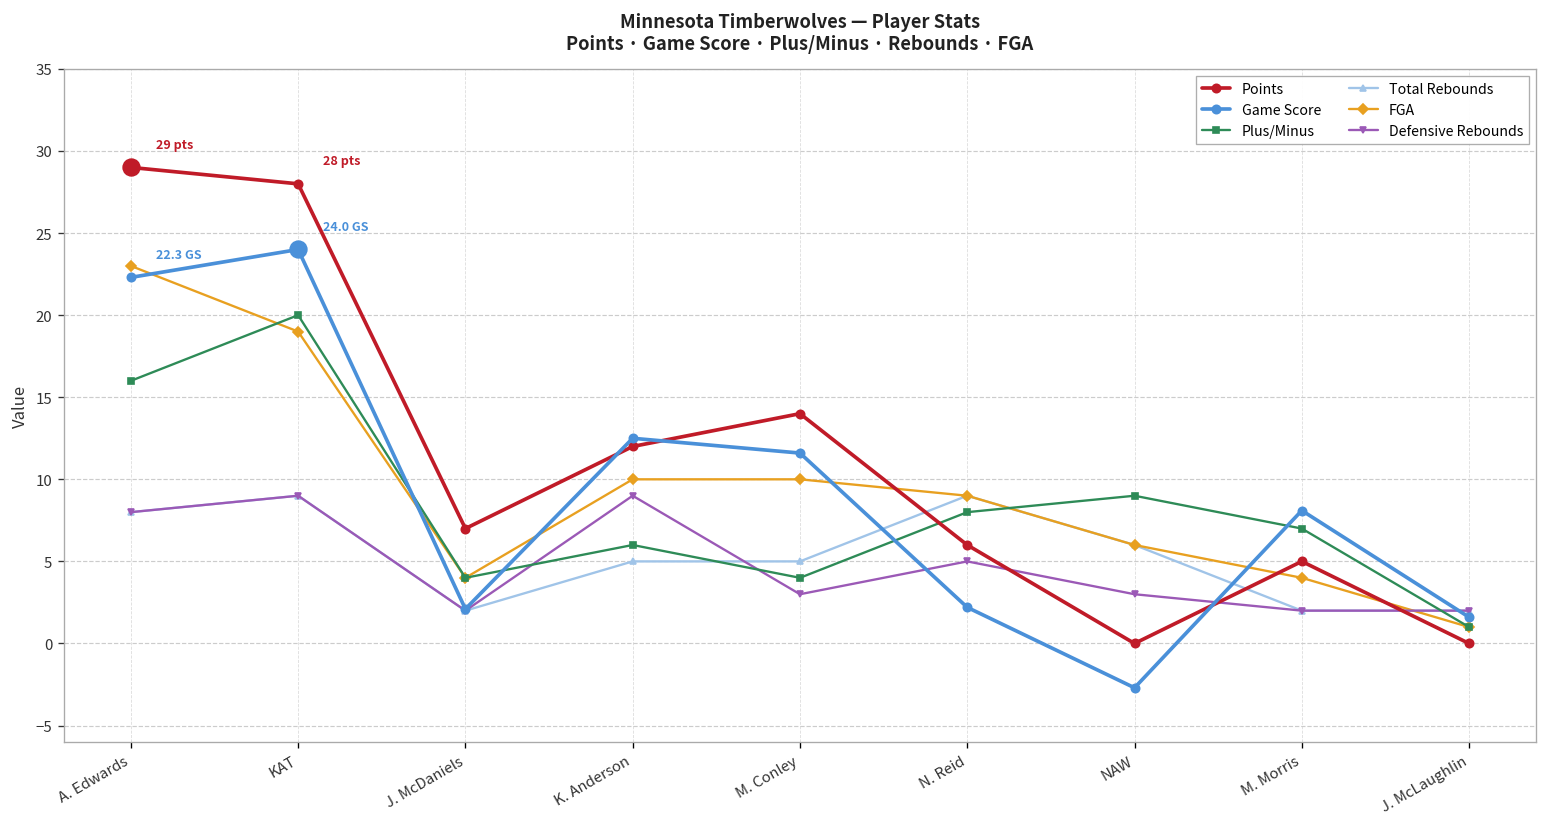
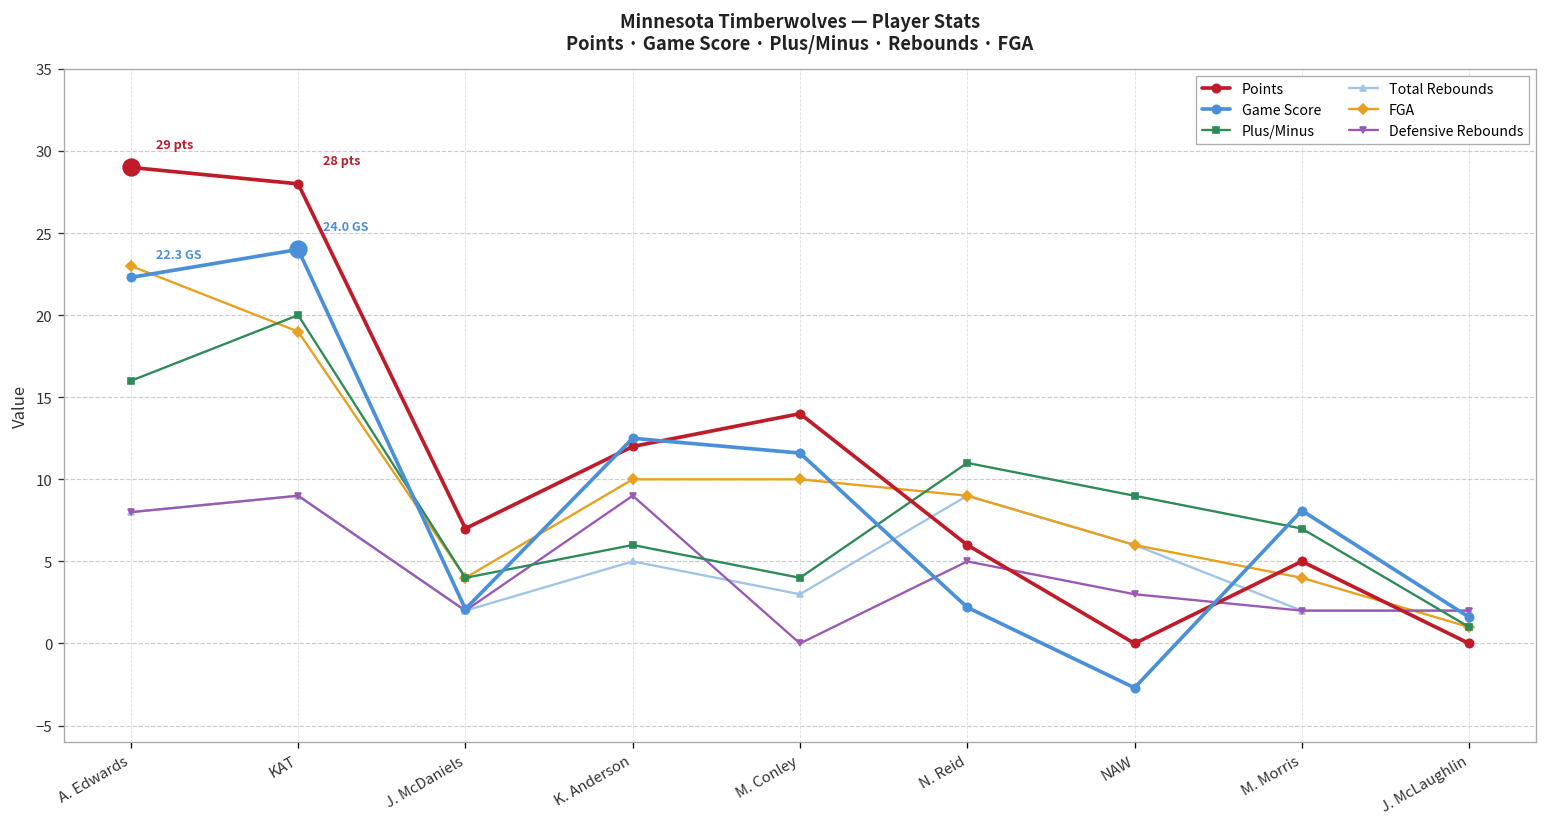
Total Rebounds, M. Conley: 5 -> 3
Defensive Rebounds, M. Conley: 3 -> 0
Plus/Minus, N. Reid: 8 -> 11
